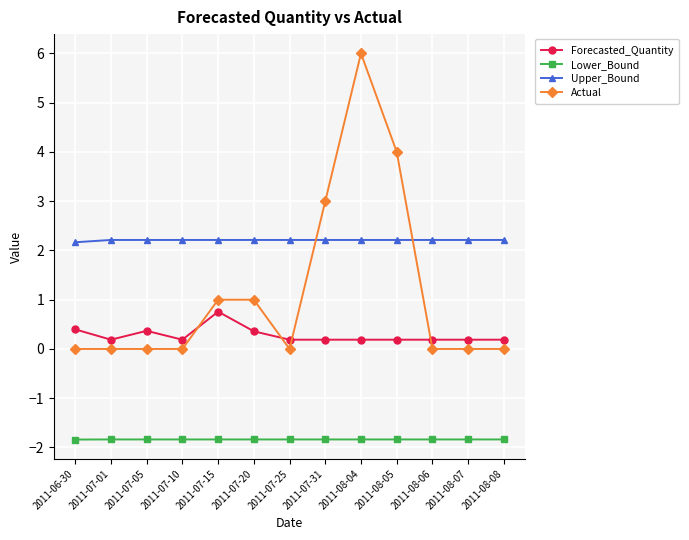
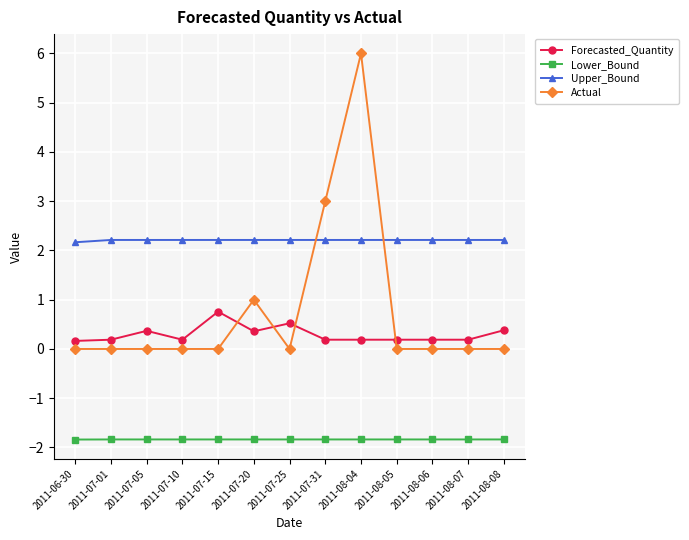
Forecasted_Quantity, 2011-06-30: 0.4 -> 0.2
Actual, 2011-07-15: 1 -> 0
Forecasted_Quantity, 2011-07-25: 0.2 -> 0.5
Actual, 2011-08-05: 4 -> 0
Forecasted_Quantity, 2011-08-08: 0.2 -> 0.4
